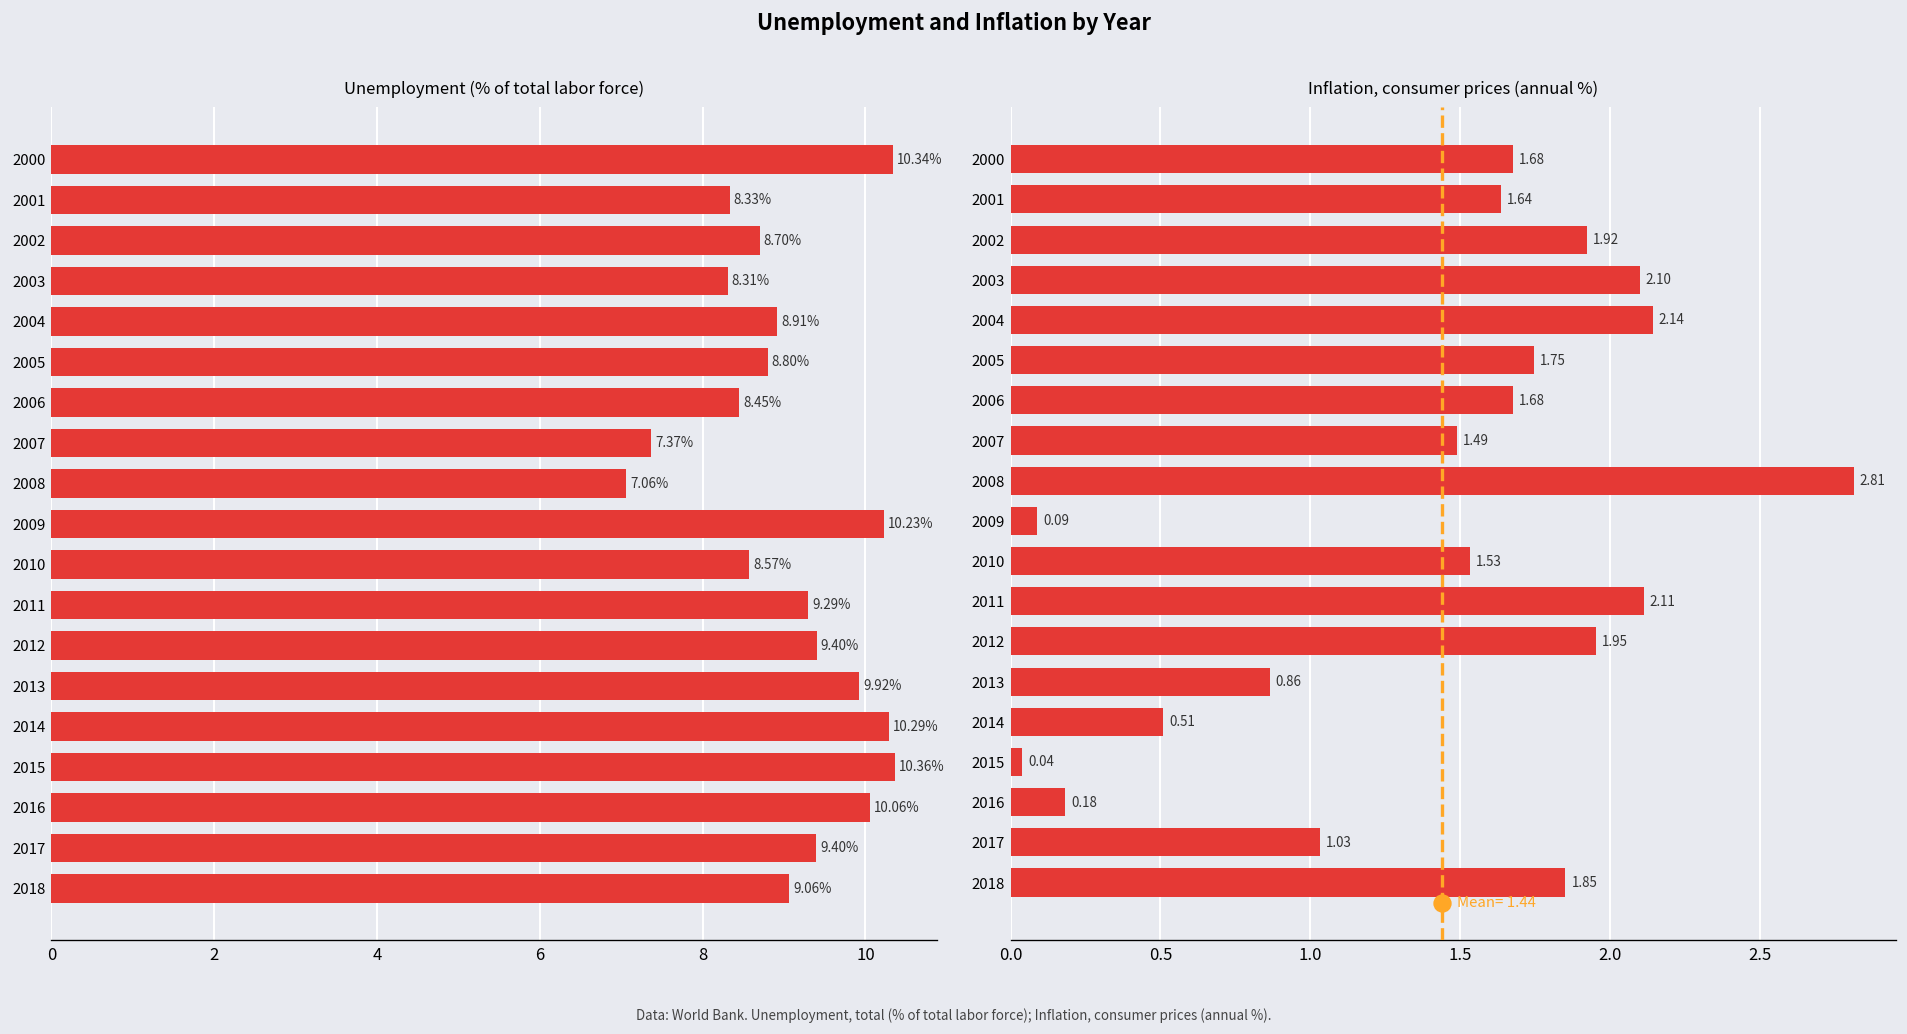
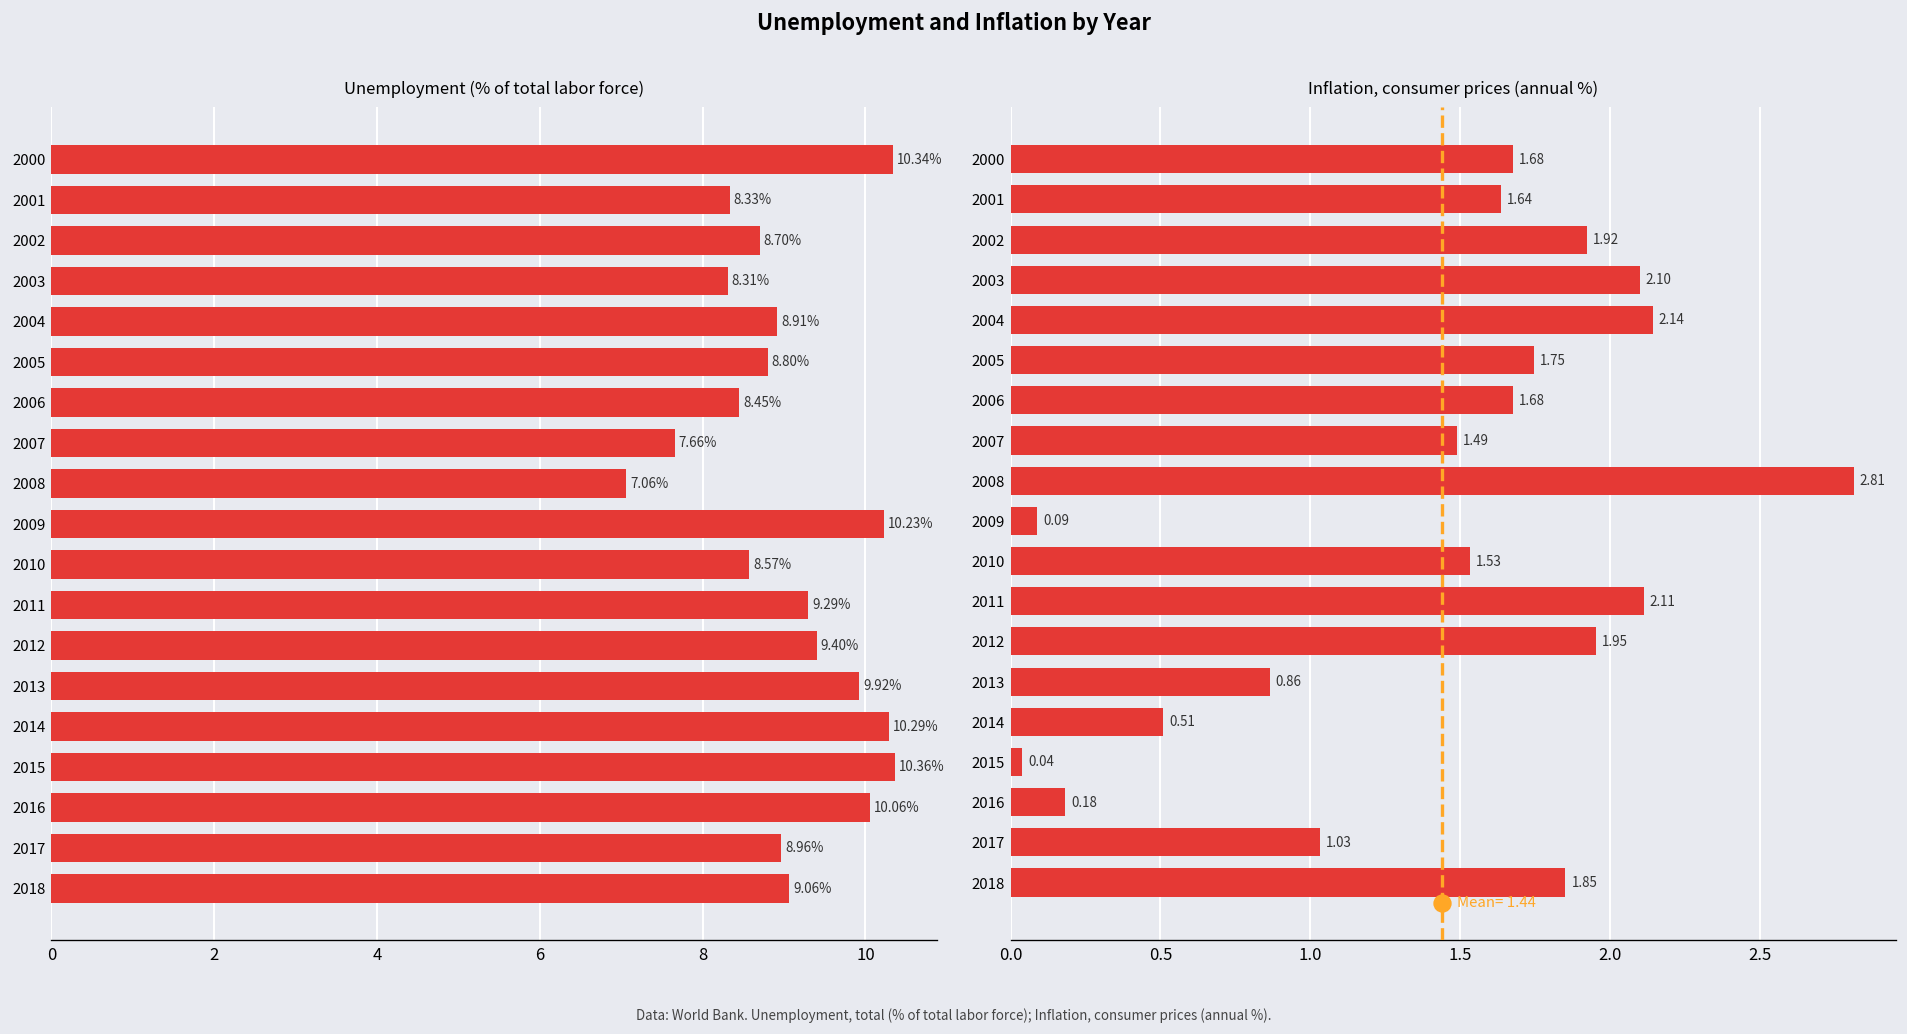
Unemployment (% of total labor force), 2007: 7.37% -> 7.66%
Unemployment (% of total labor force), 2017: 9.40% -> 8.96%
